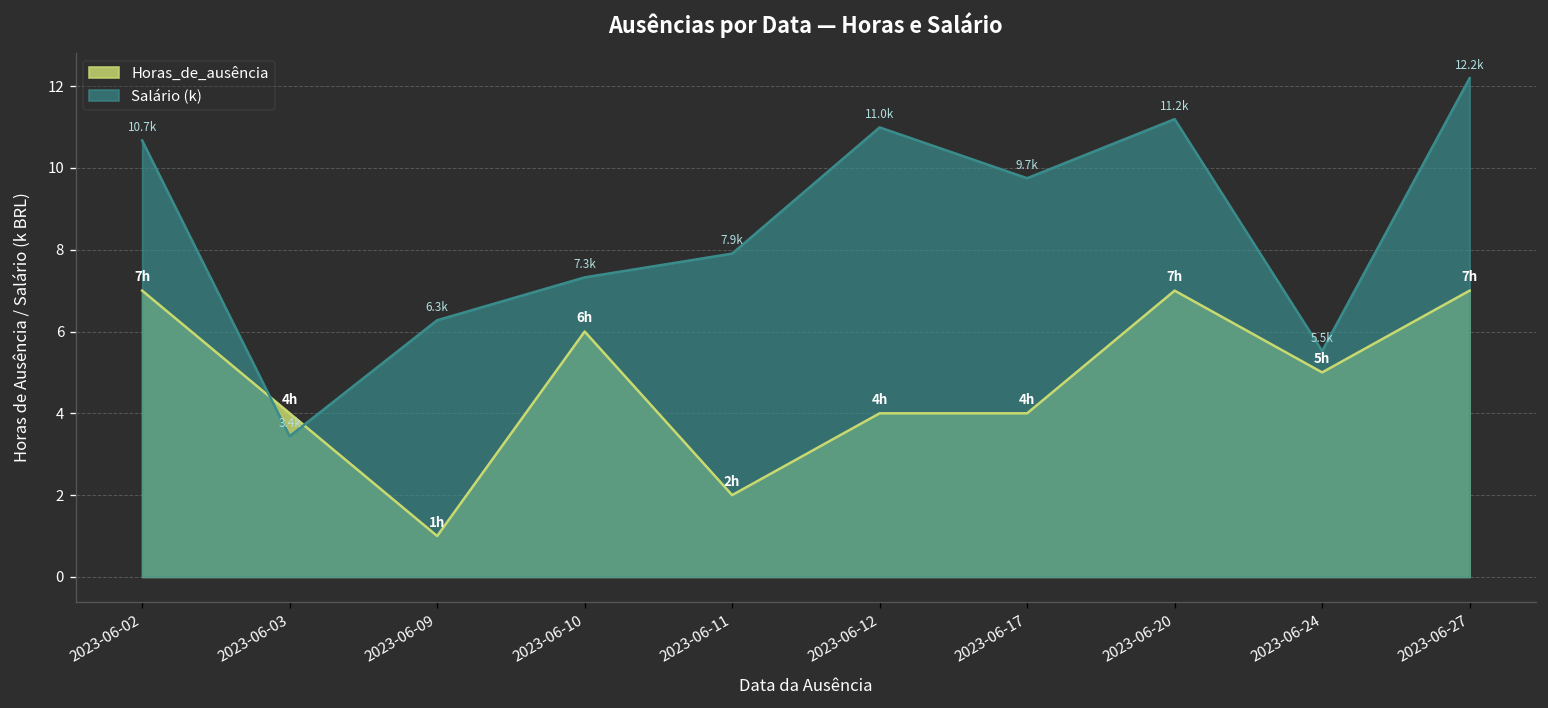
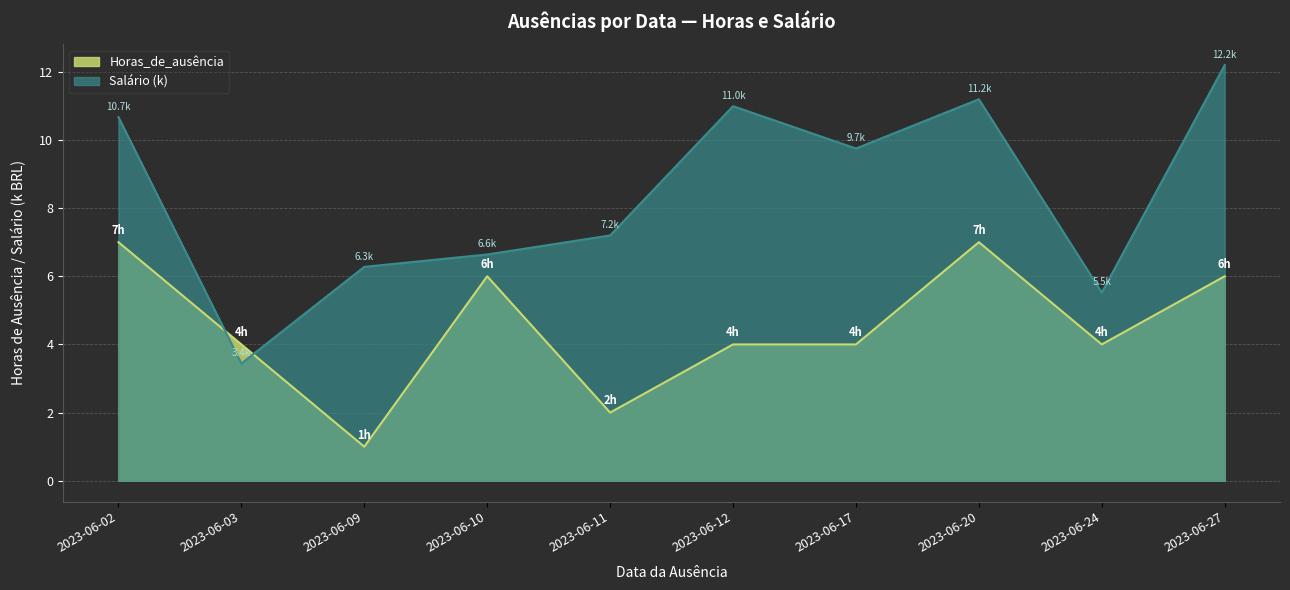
Salário (k), 2023-06-10: 7.3k -> 6.6k
Salário (k), 2023-06-11: 7.9k -> 7.2k
Horas_de_ausência, 2023-06-24: 5h -> 4h
Horas_de_ausência, 2023-06-27: 7h -> 6h
